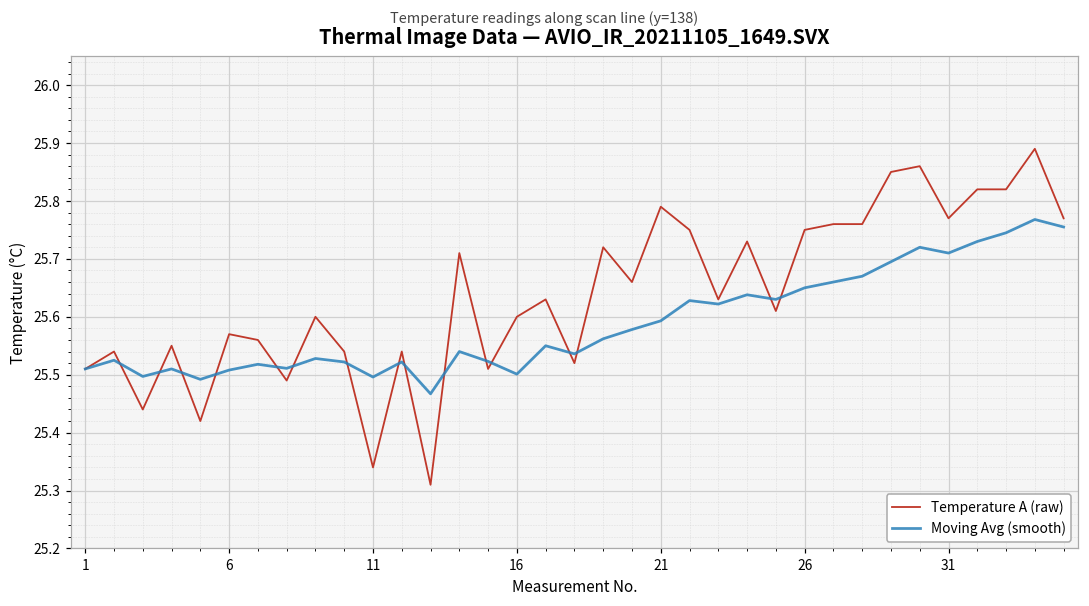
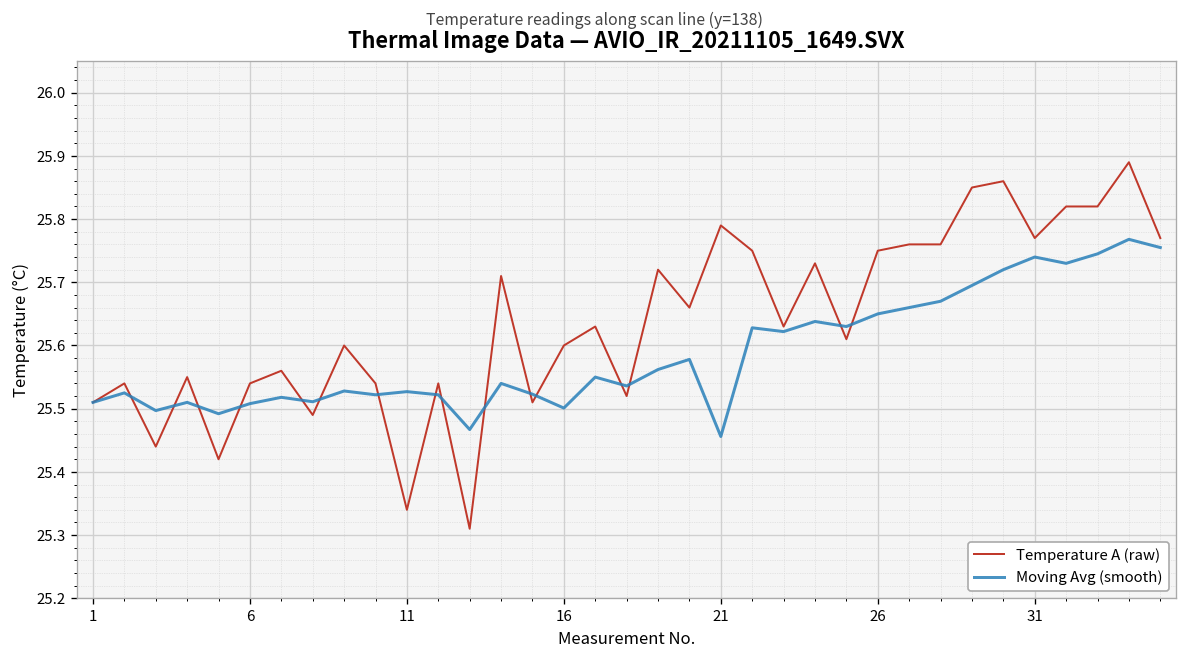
Temperature A (raw), 6: 25.57 -> 25.54
Moving Avg (smooth), 11: 25.50 -> 25.53
Moving Avg (smooth), 21: 25.59 -> 25.46
Moving Avg (smooth), 31: 25.71 -> 25.74
